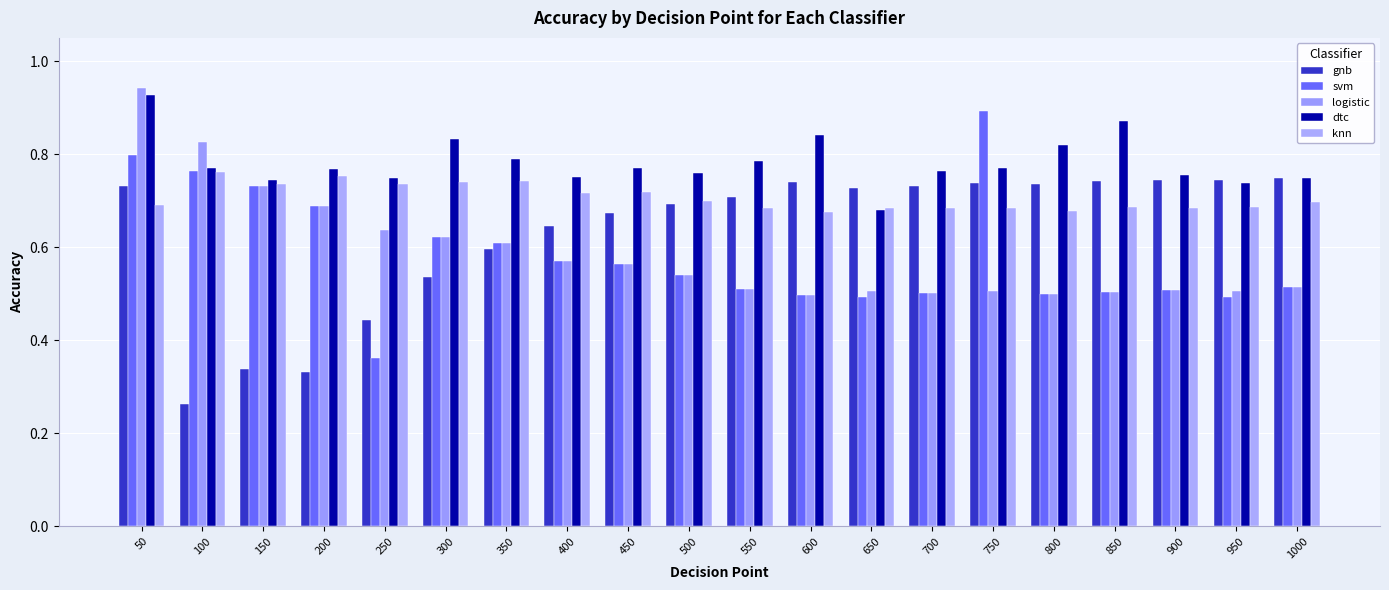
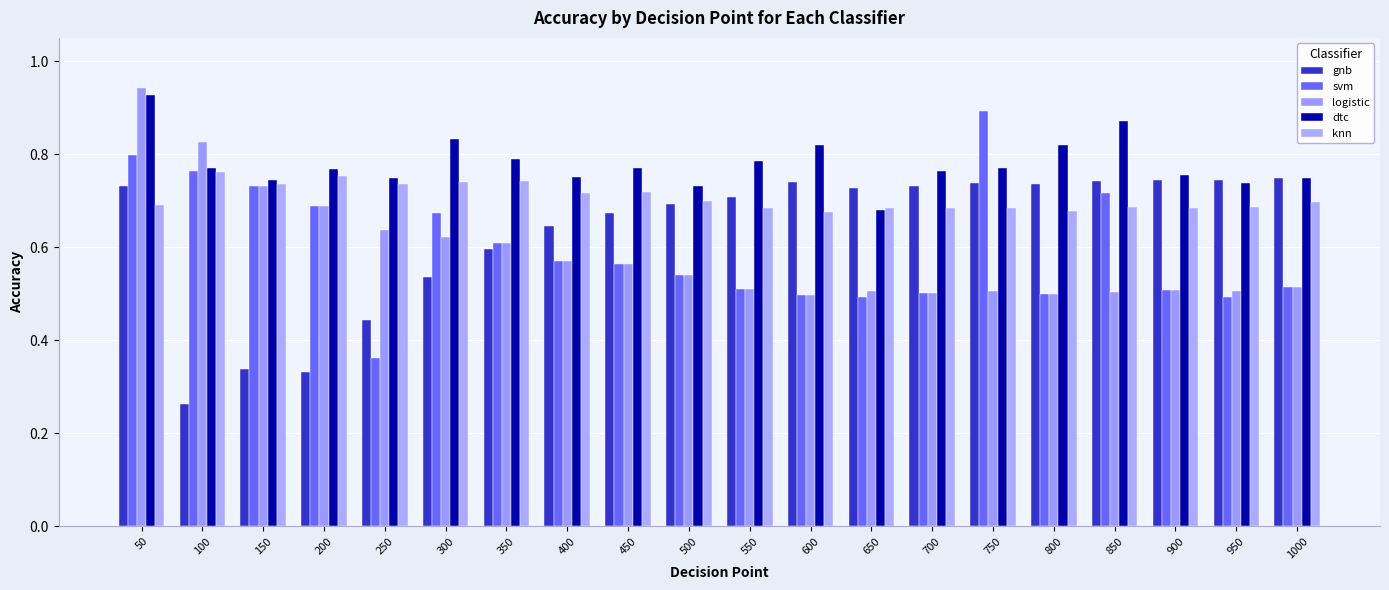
svm, 300: 0.62 -> 0.67
dtc, 500: 0.76 -> 0.73
dtc, 600: 0.84 -> 0.82
svm, 850: 0.50 -> 0.72
